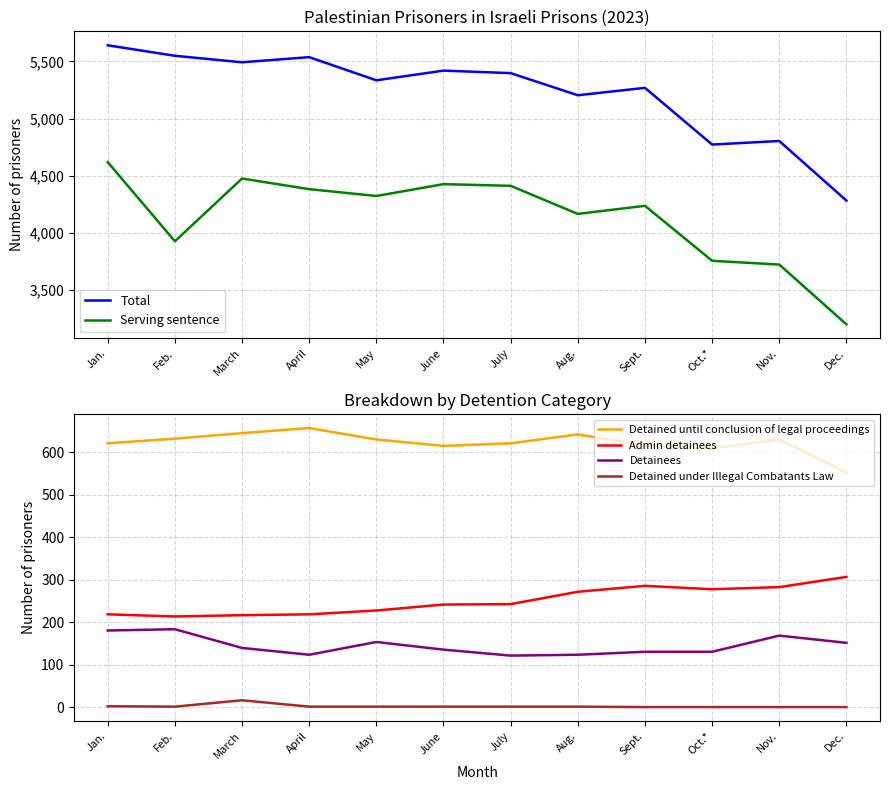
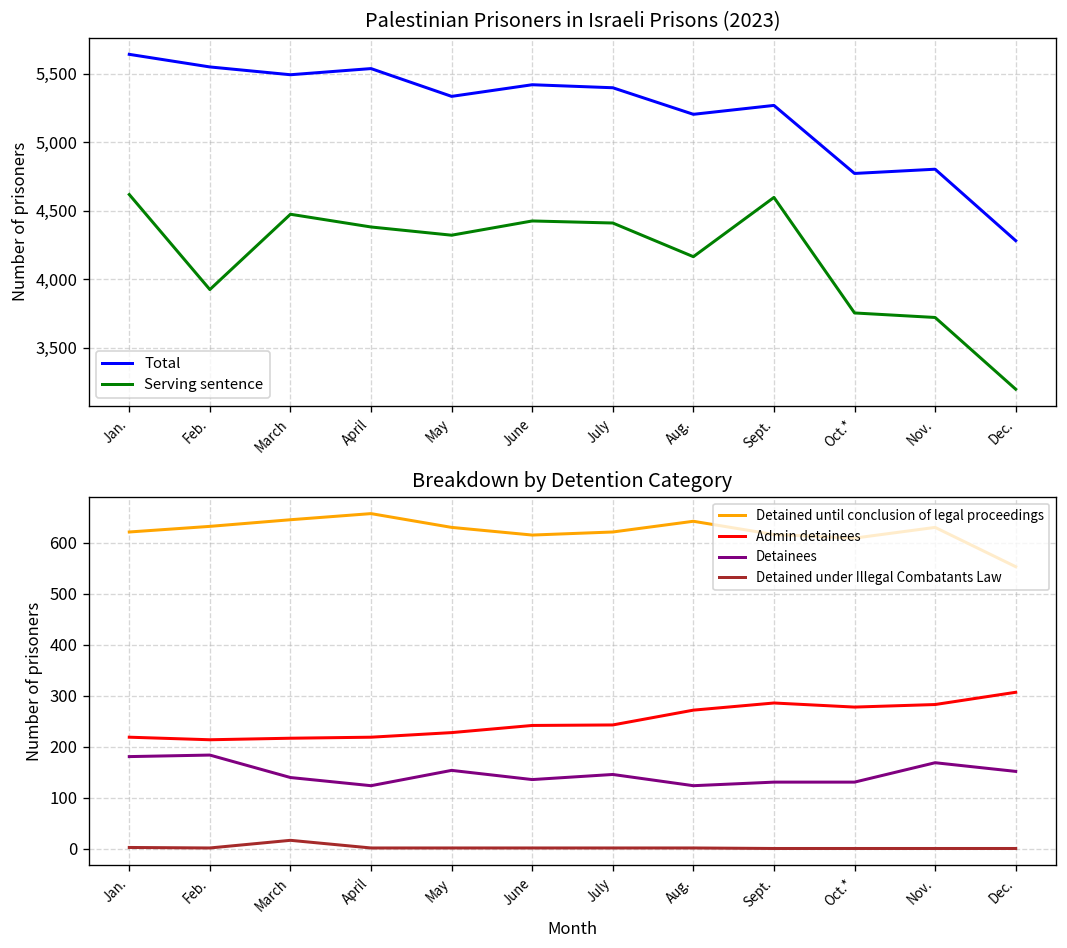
Palestinian Prisoners in Israeli Prisons (2023), Serving sentence, Sept.: 4,240 -> 4,600
Breakdown by Detention Category, Detainees, July: 120 -> 150
